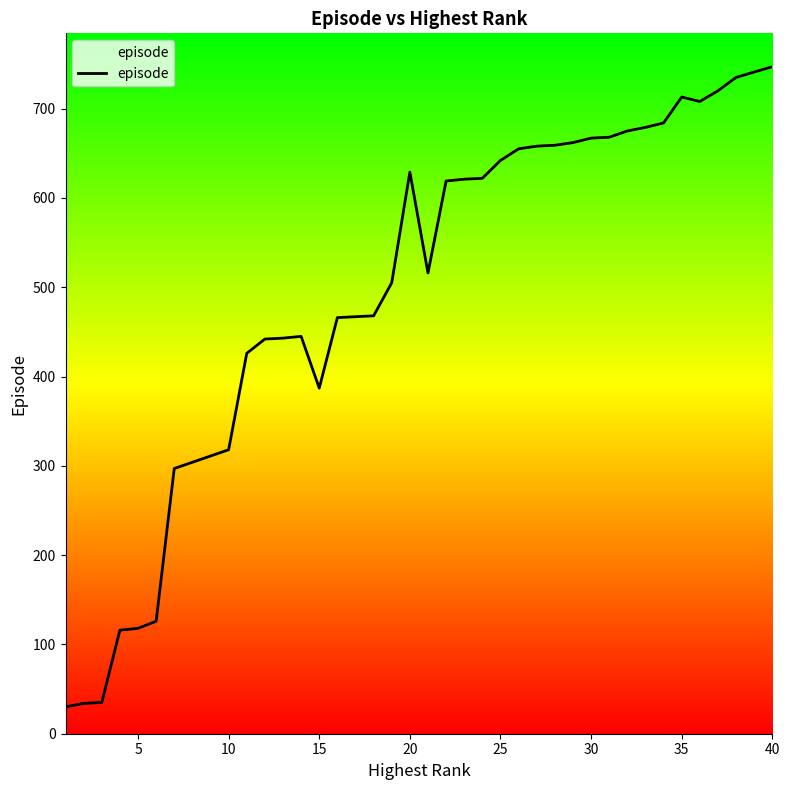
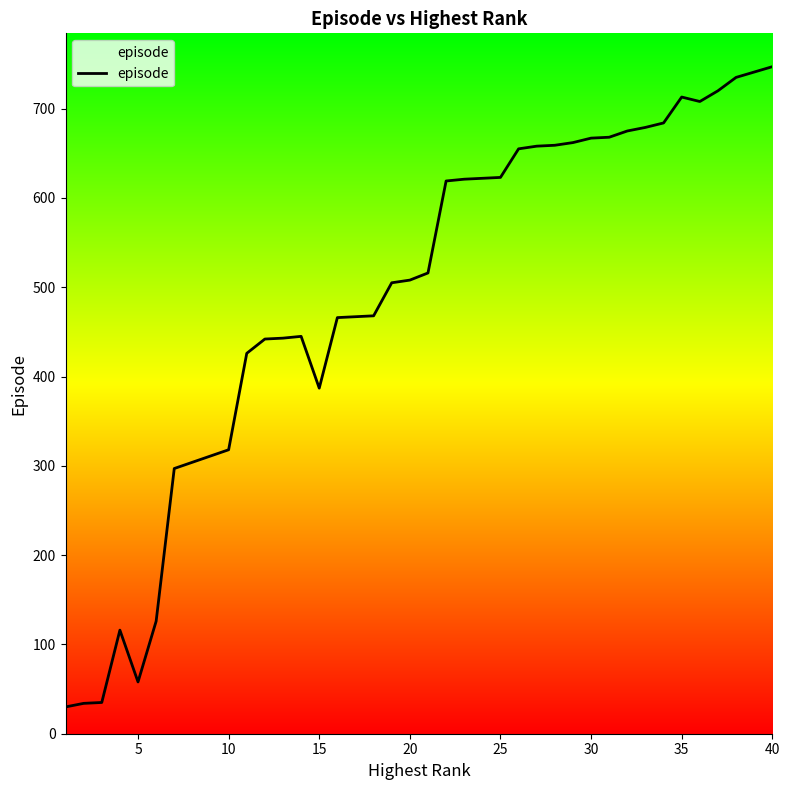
5: 120 -> 60
20: 630 -> 510
25: 640 -> 620
